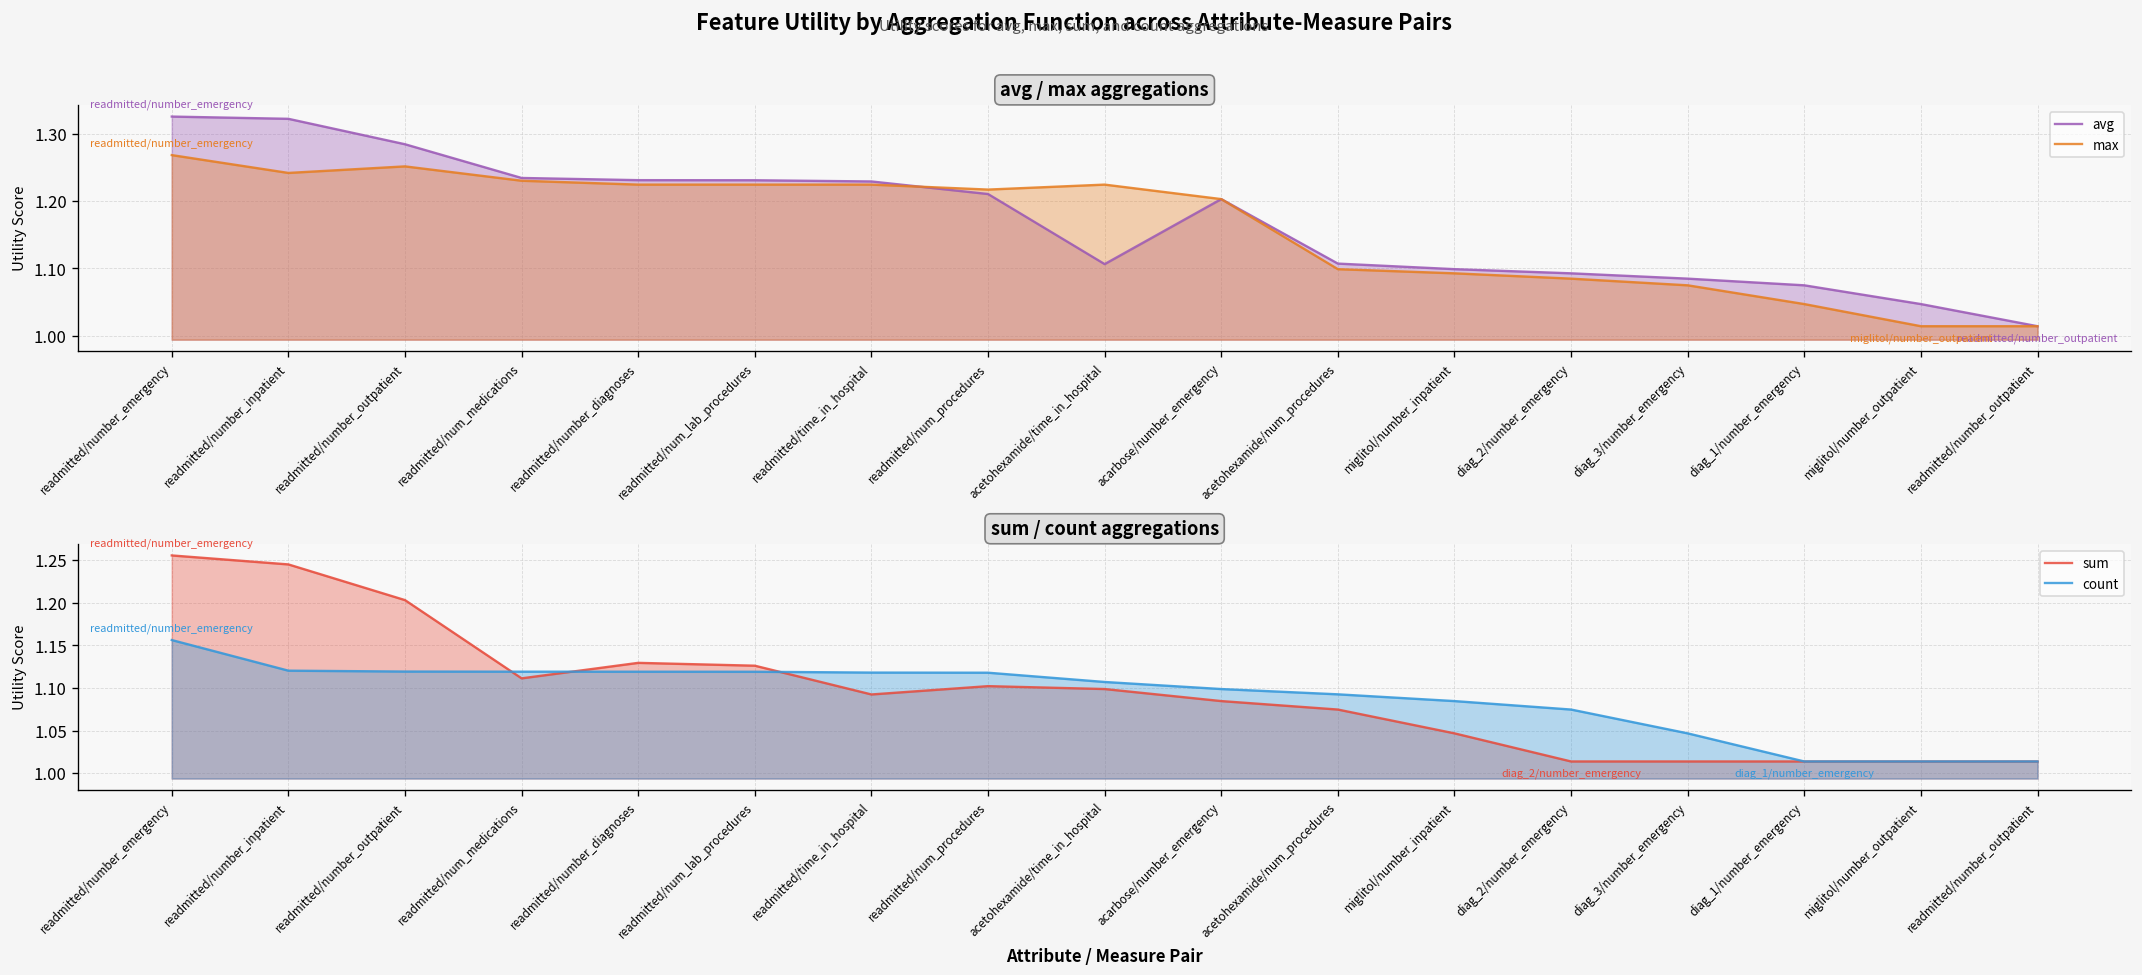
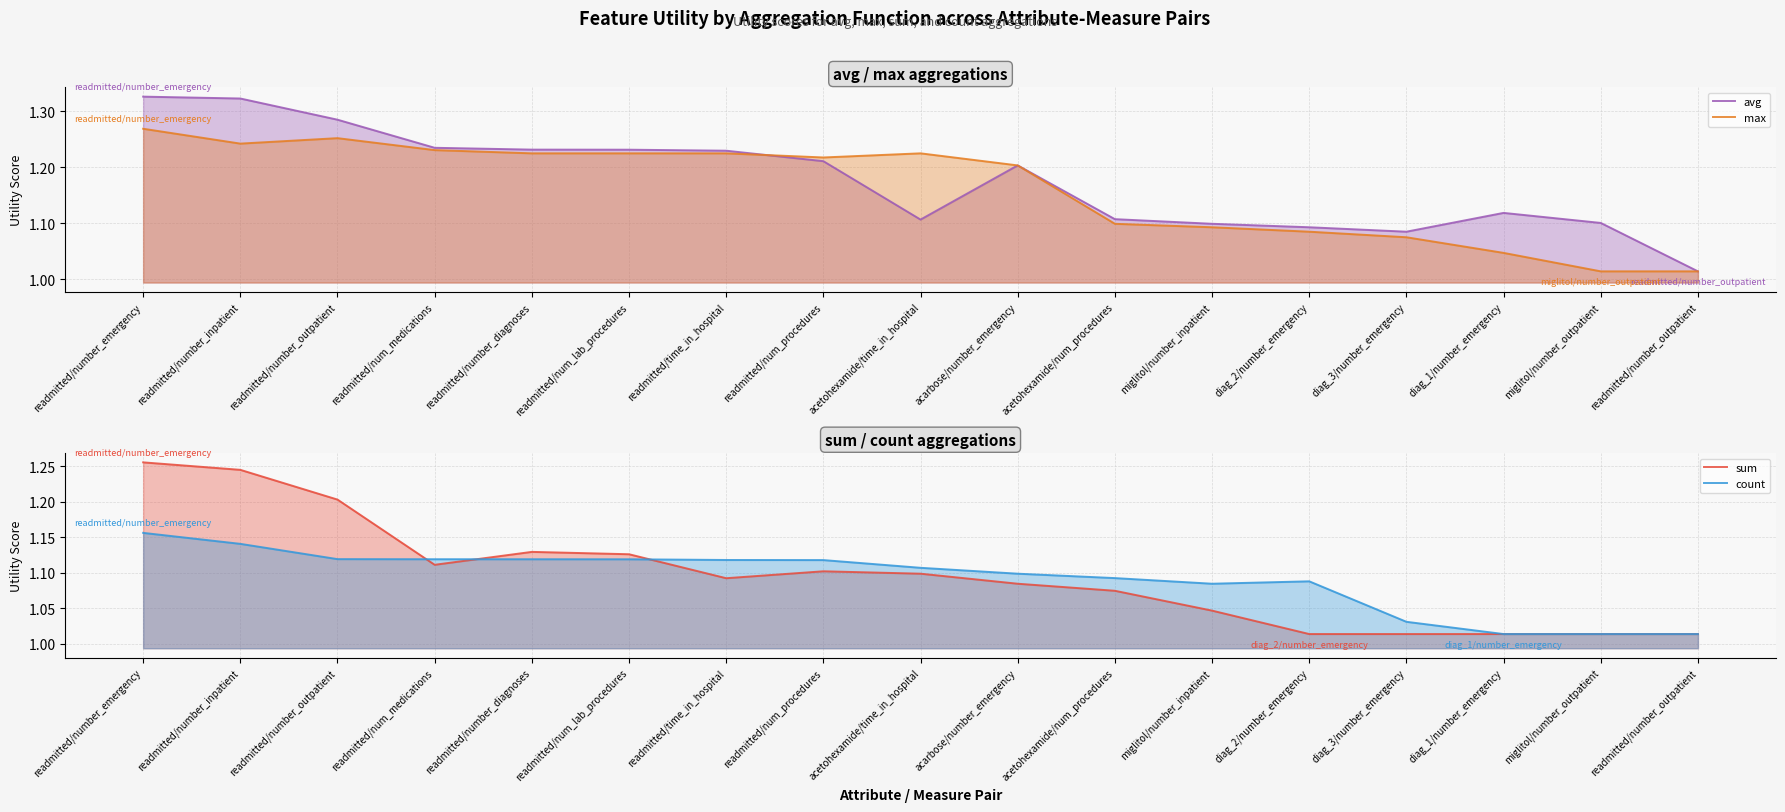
avg / max aggregations, avg, diag_1/number_emergency: 1.07 -> 1.12
avg / max aggregations, avg, miglitol/number_outpatient: 1.05 -> 1.10
sum / count aggregations, count, readmitted/number_inpatient: 1.12 -> 1.14
sum / count aggregations, count, diag_2/number_emergency: 1.07 -> 1.09
sum / count aggregations, count, diag_3/number_emergency: 1.05 -> 1.03
